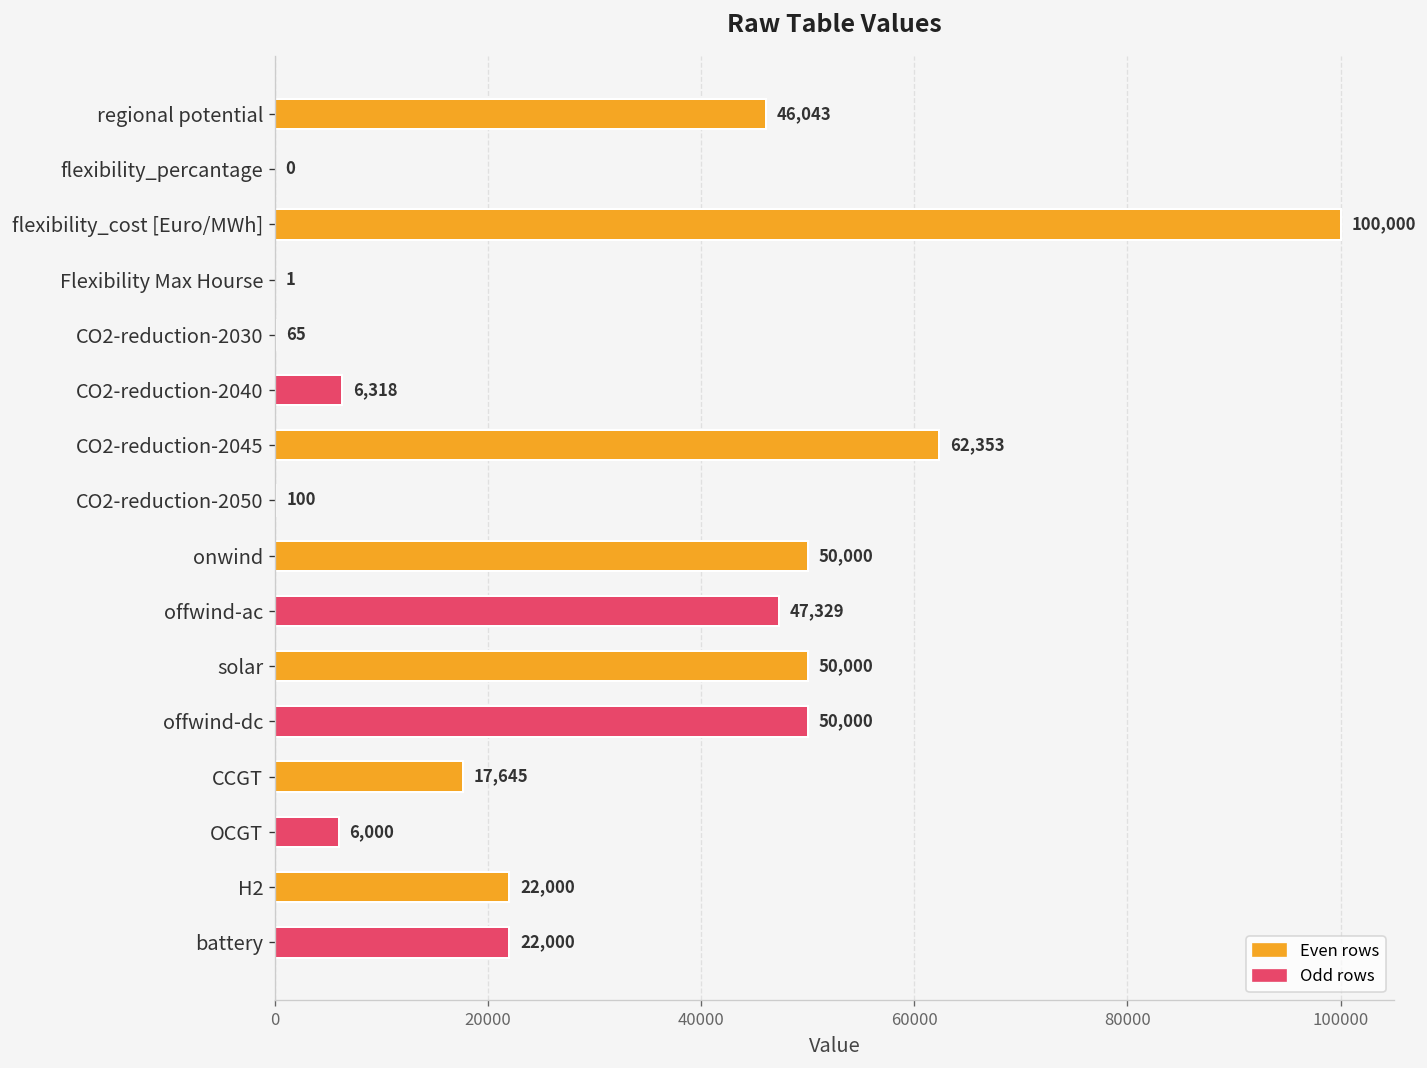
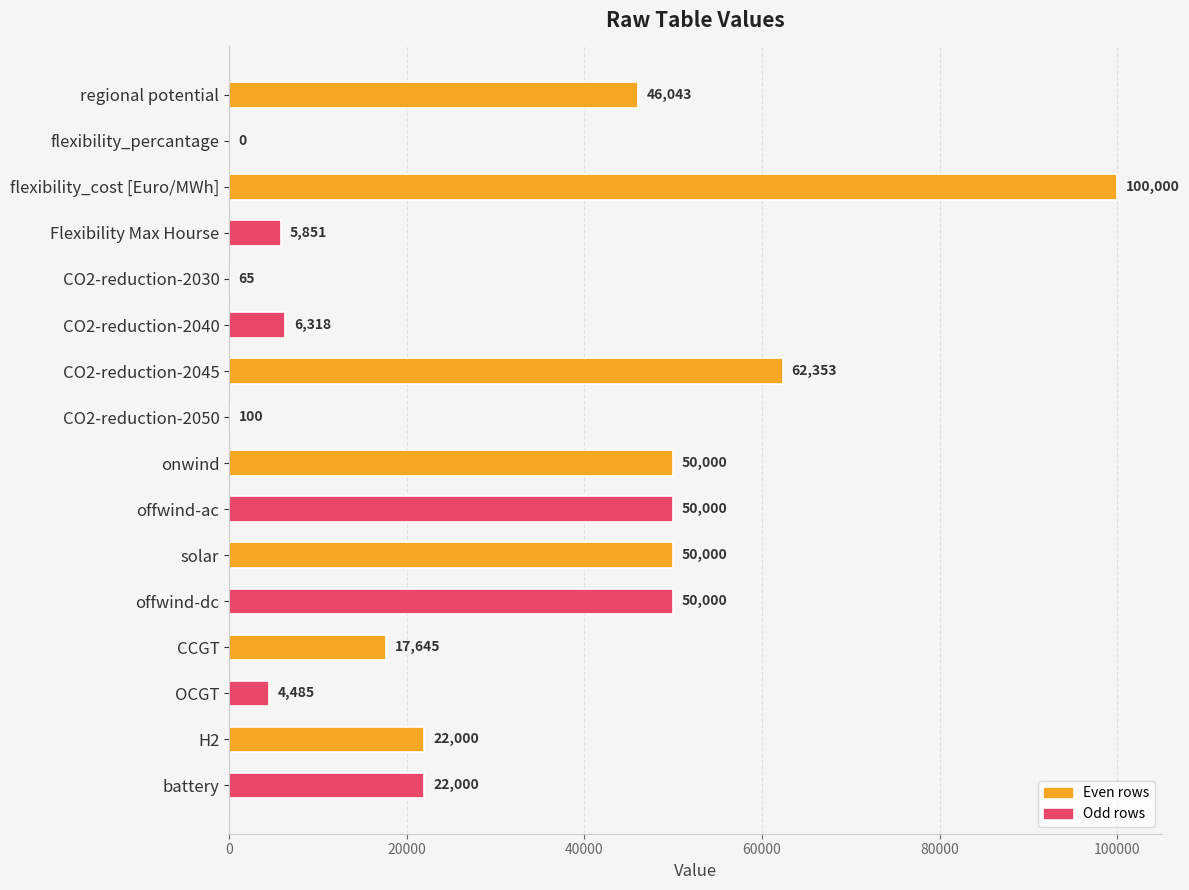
Flexibility Max Hourse: 1 -> 5,851
offwind-ac: 47,329 -> 50,000
OCGT: 6,000 -> 4,485
